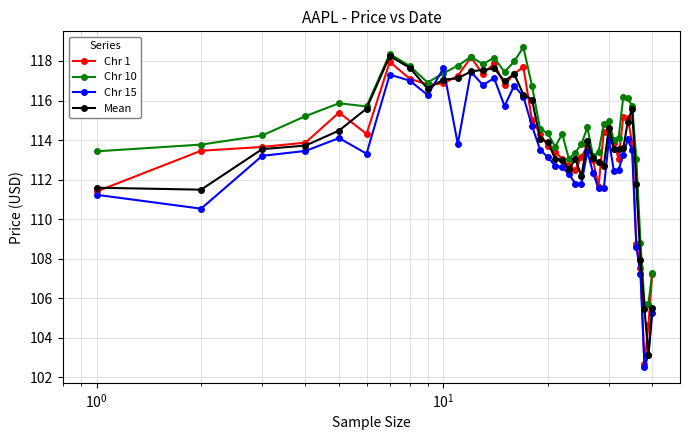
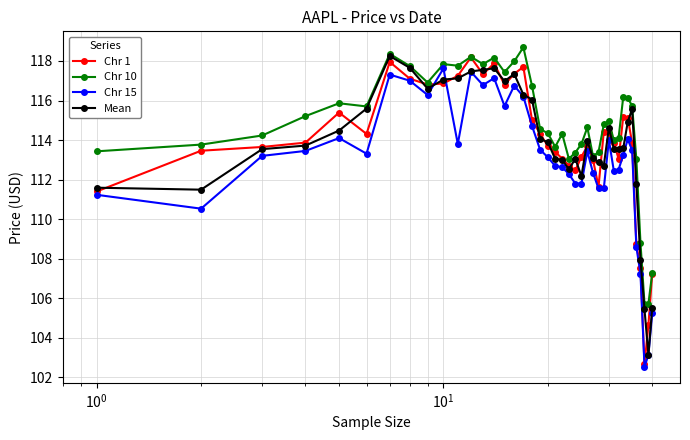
Chr 10, 10^1: 117.4 -> 117.8
